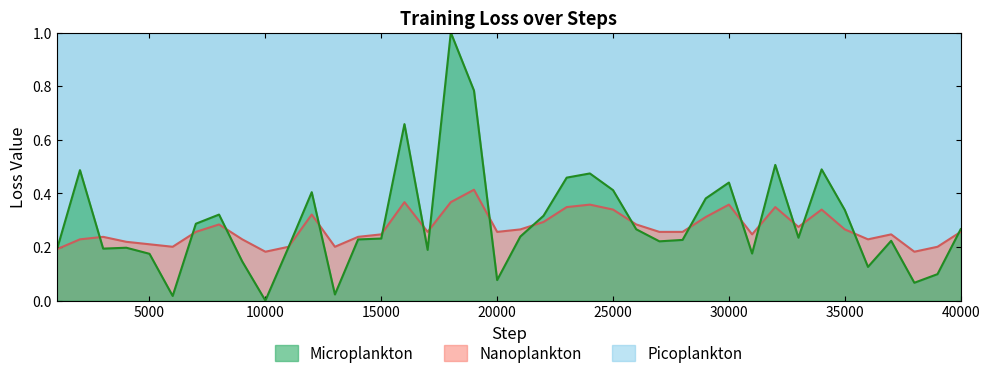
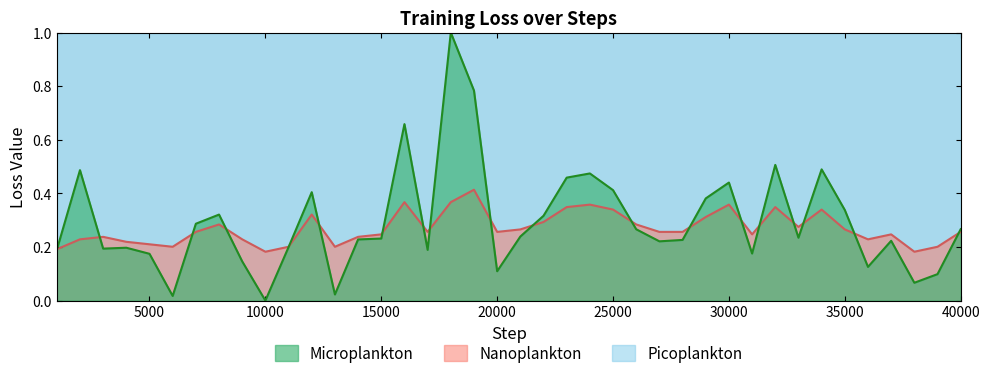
Microplankton, 20000: 0.08 -> 0.11
